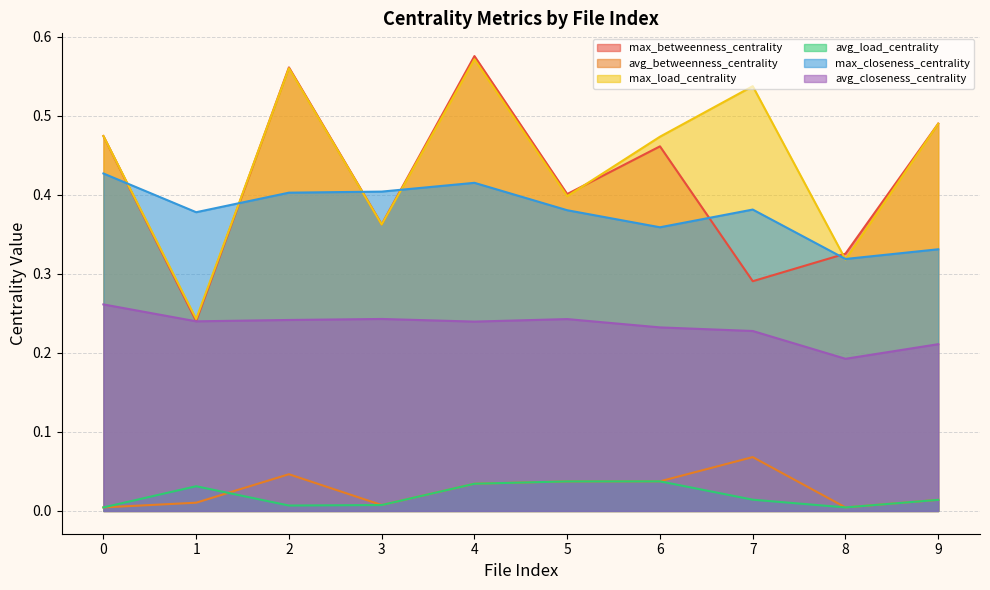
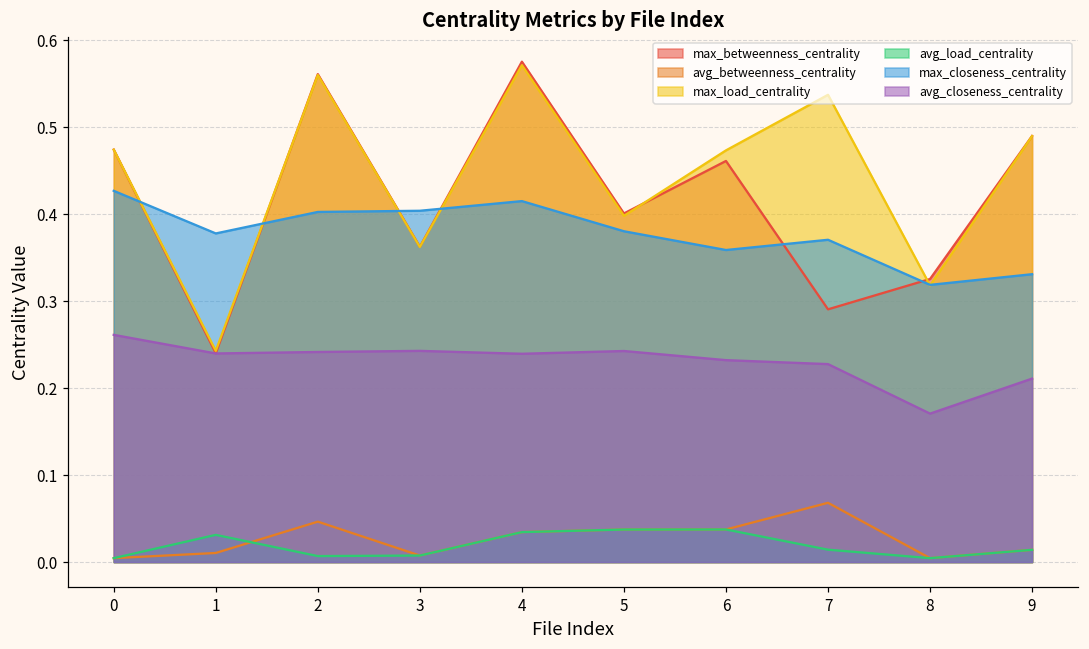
max_closeness_centrality, 7: 0.38 -> 0.37
avg_closeness_centrality, 8: 0.19 -> 0.17
